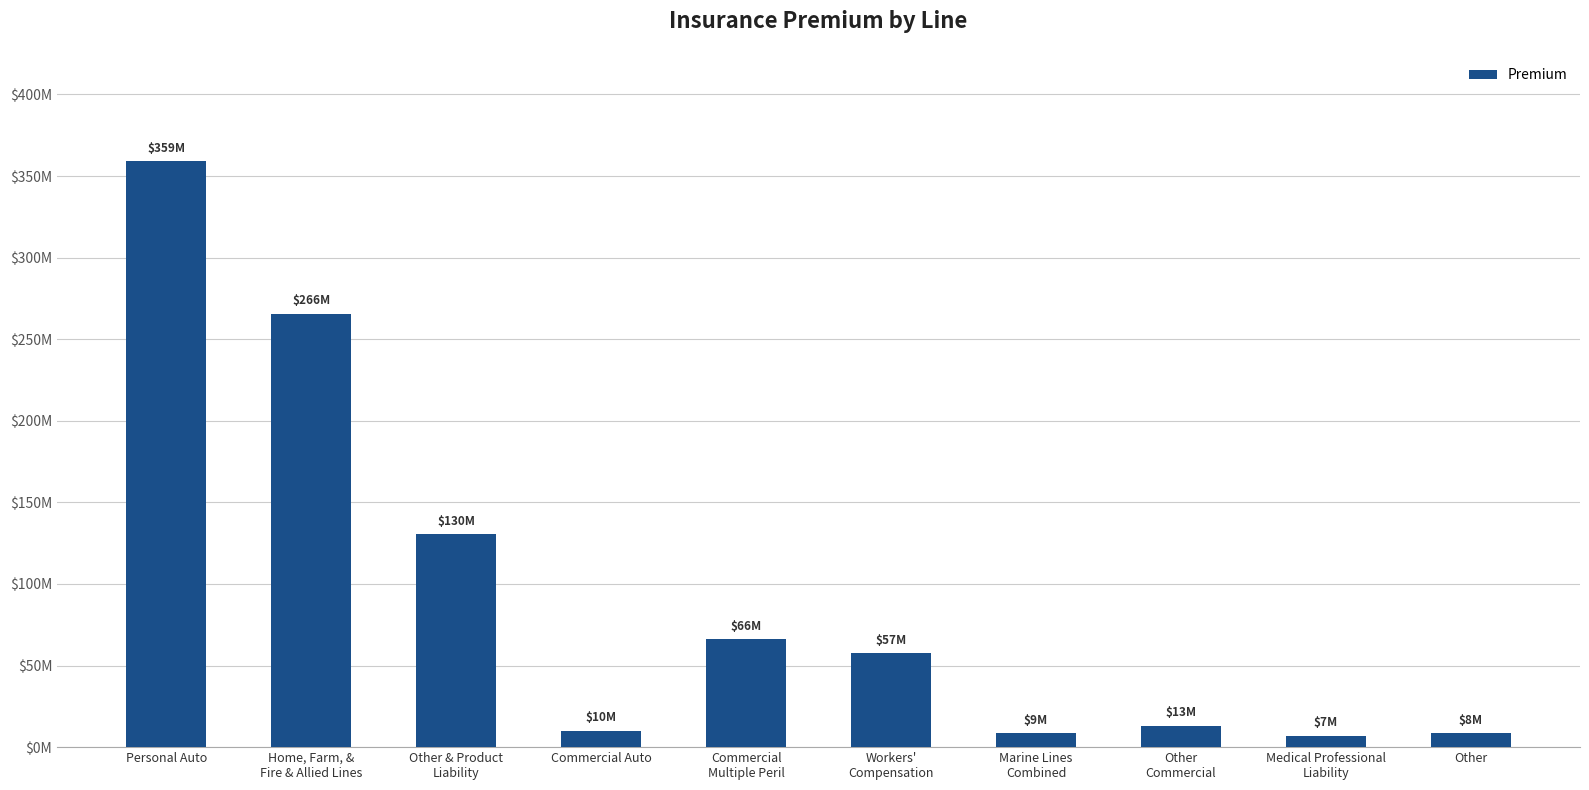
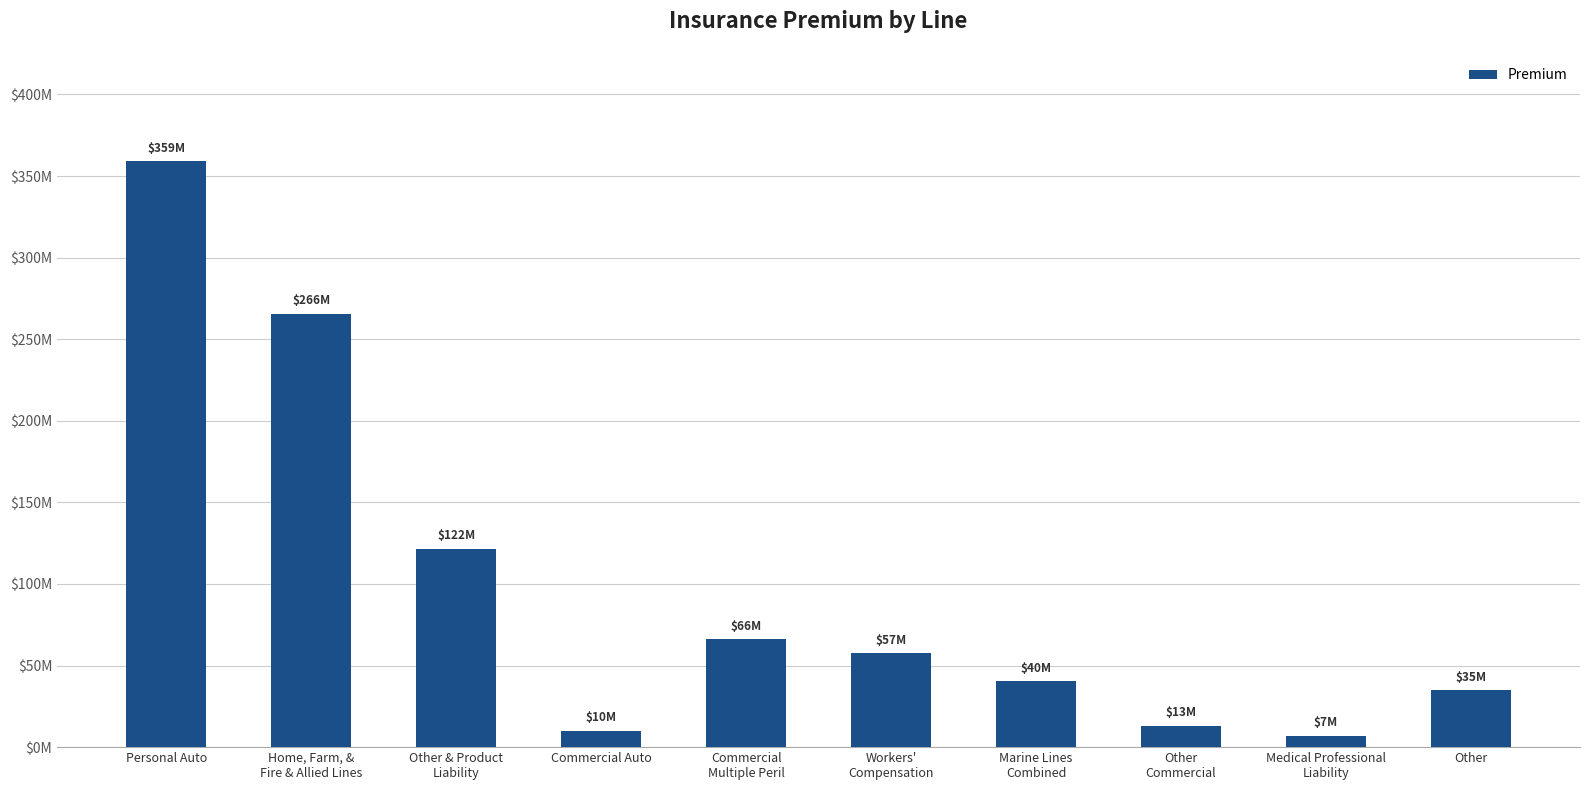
Other & Product Liability: $130M -> $122M
Marine Lines Combined: $9M -> $40M
Other: $8M -> $35M
